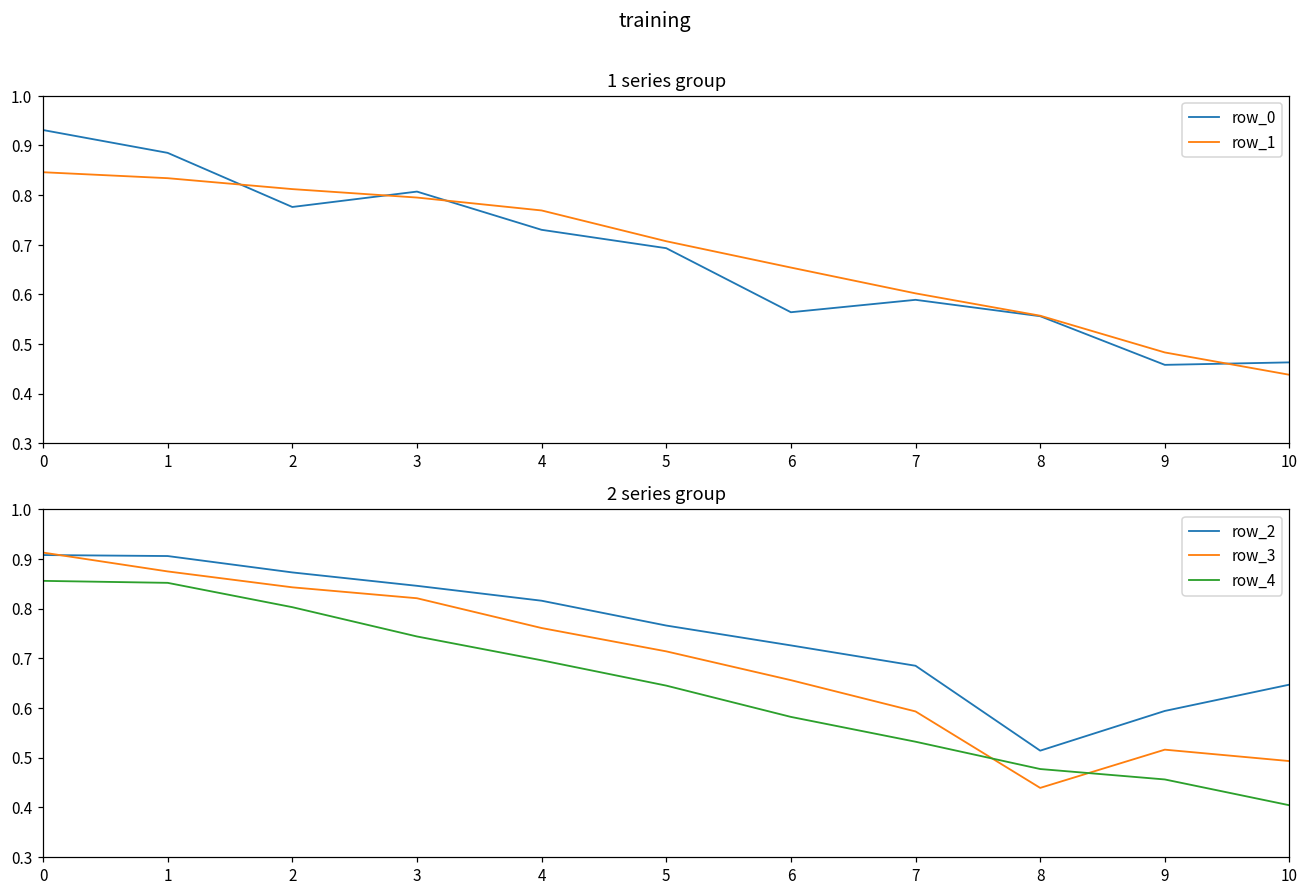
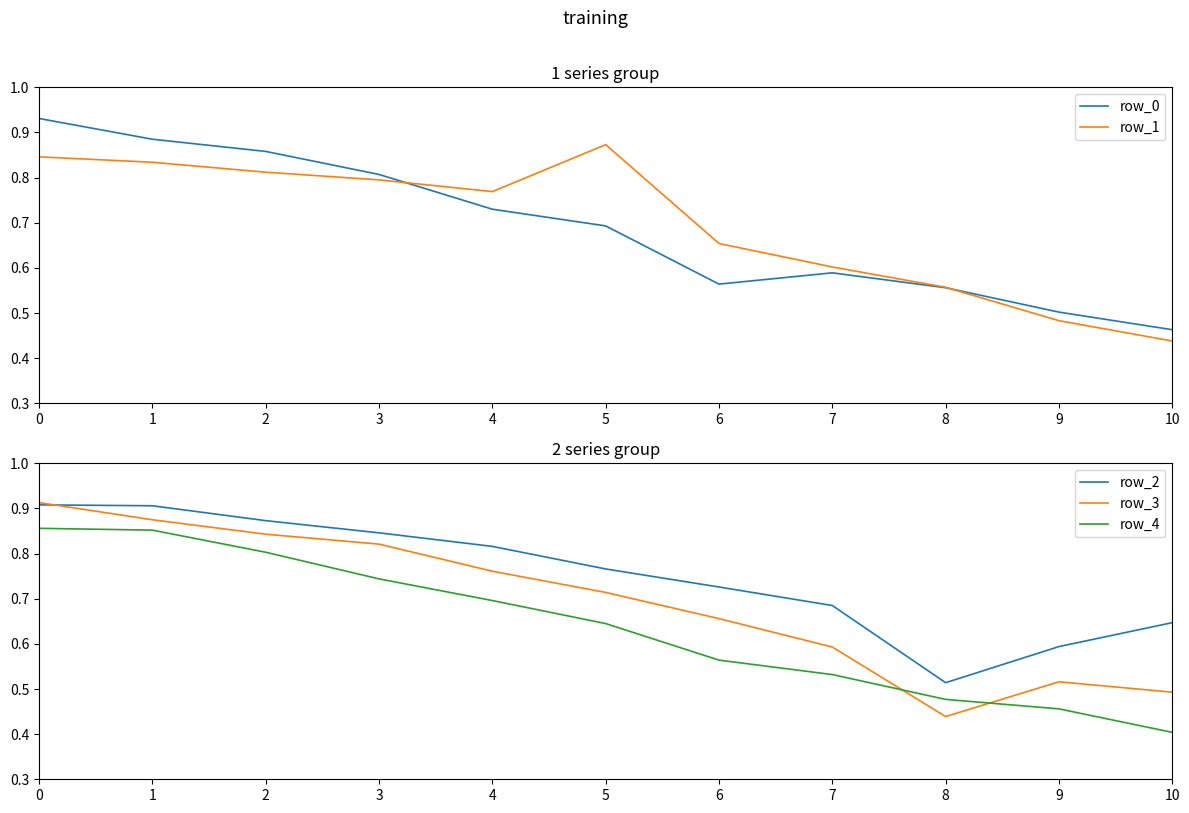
1 series group, row_0, 2: 0.78 -> 0.86
1 series group, row_1, 5: 0.71 -> 0.87
1 series group, row_0, 9: 0.46 -> 0.50
2 series group, row_4, 6: 0.58 -> 0.56
